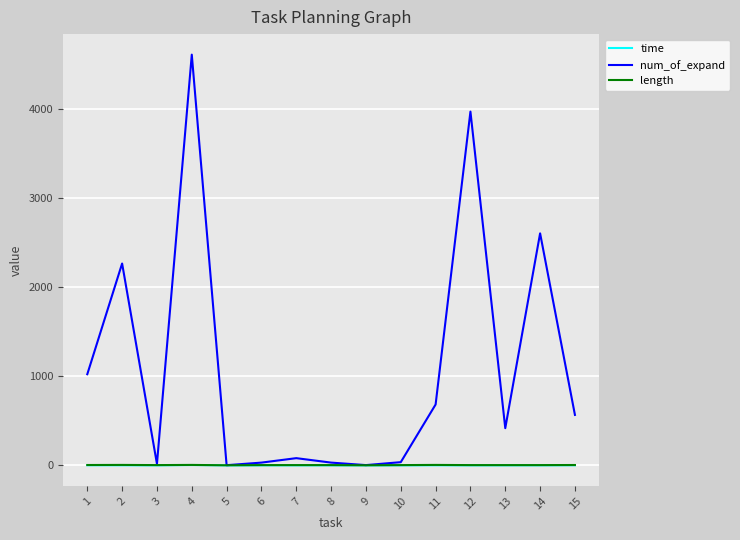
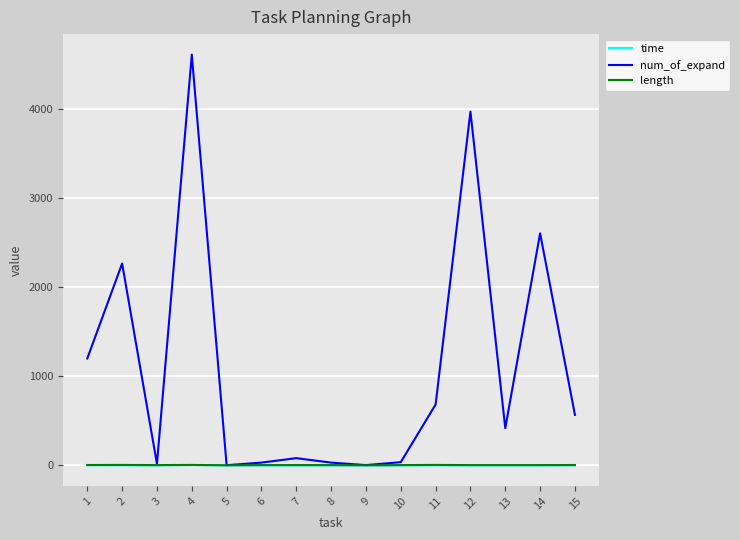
num_of_expand, 1: 1000 -> 1200
